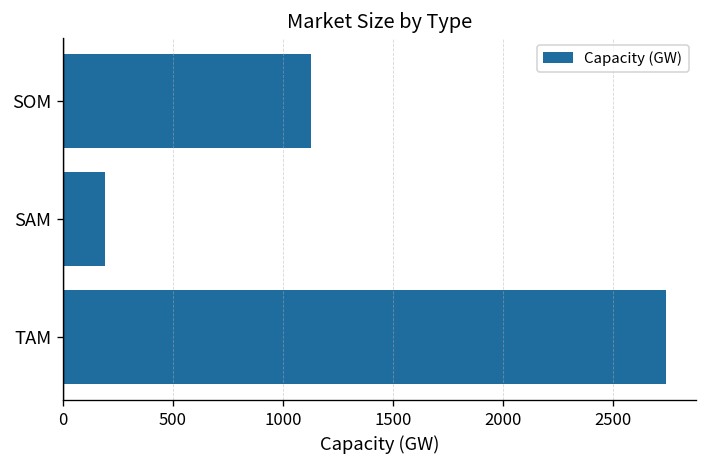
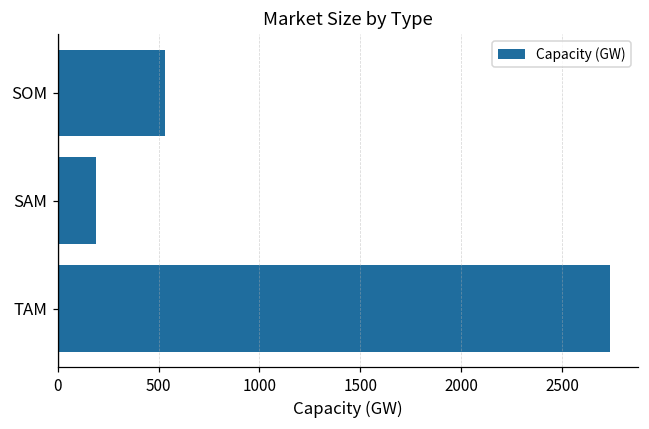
SOM: 1130 -> 530
